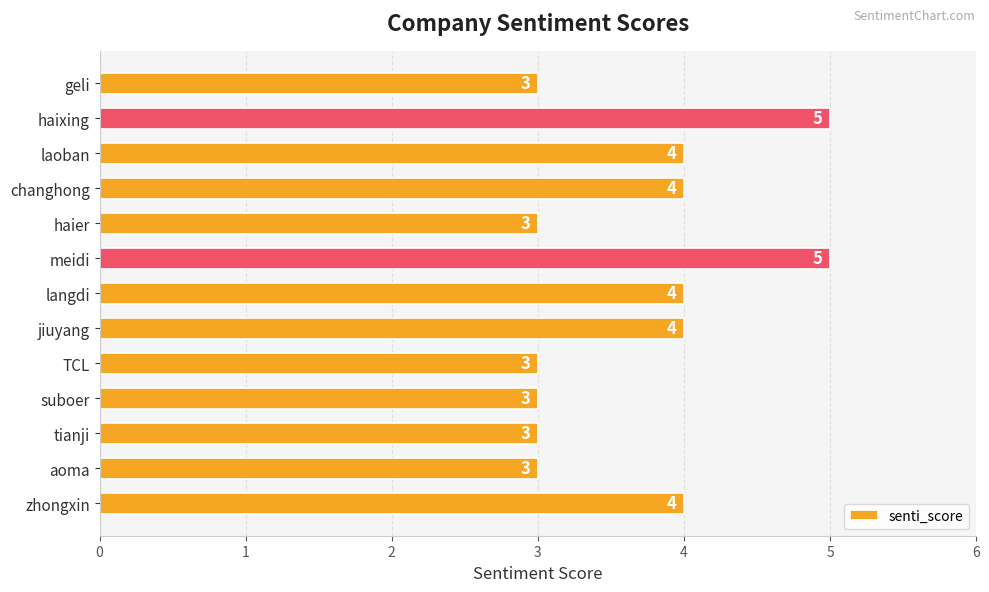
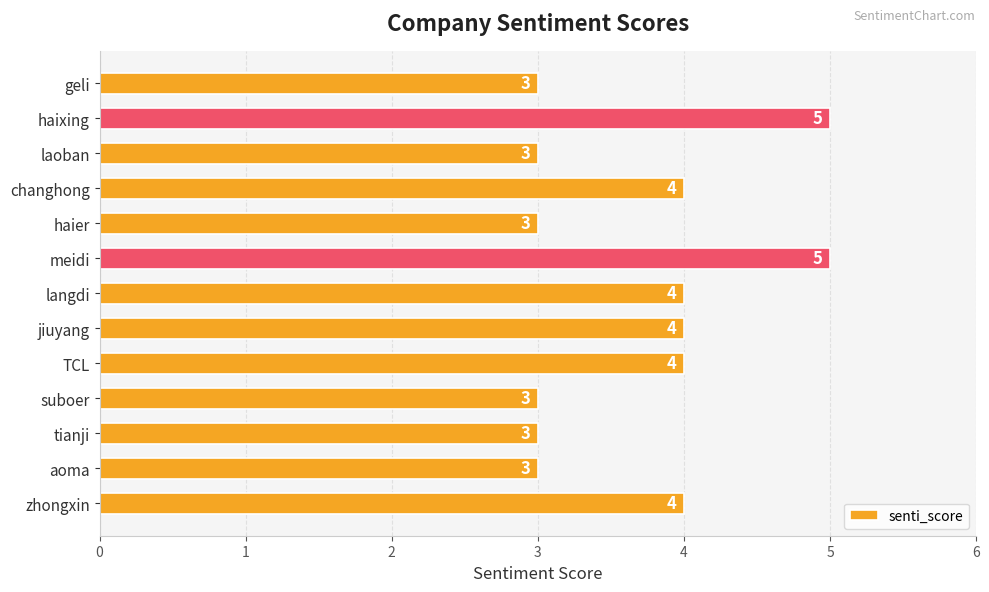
laoban: 4 -> 3
TCL: 3 -> 4
